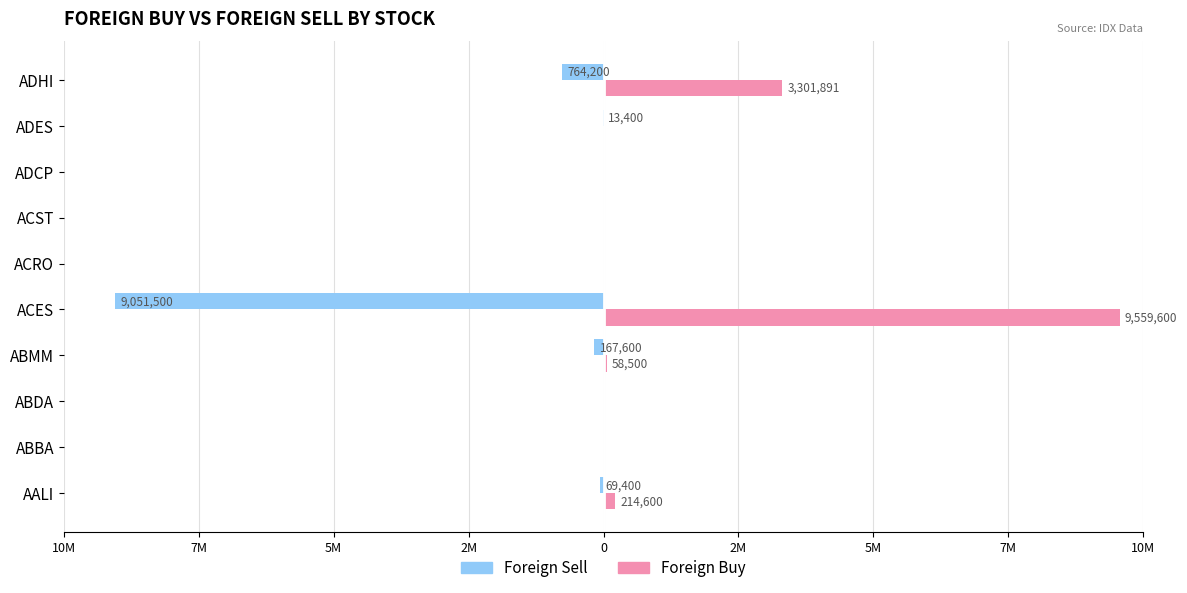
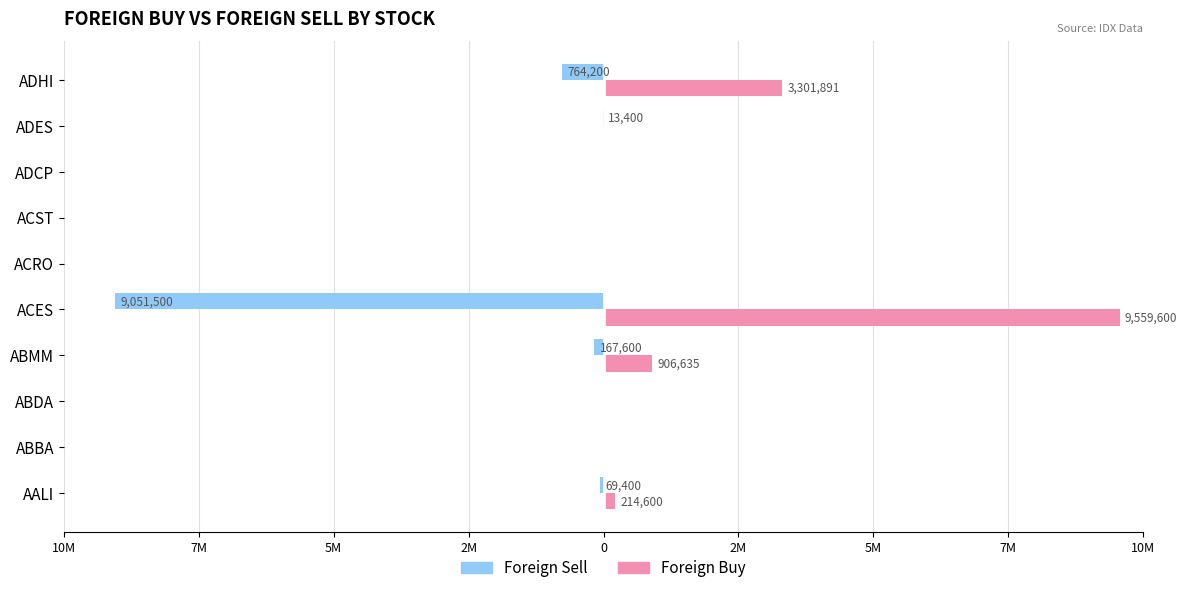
Foreign Buy, ABMM: 58,500 -> 906,635
